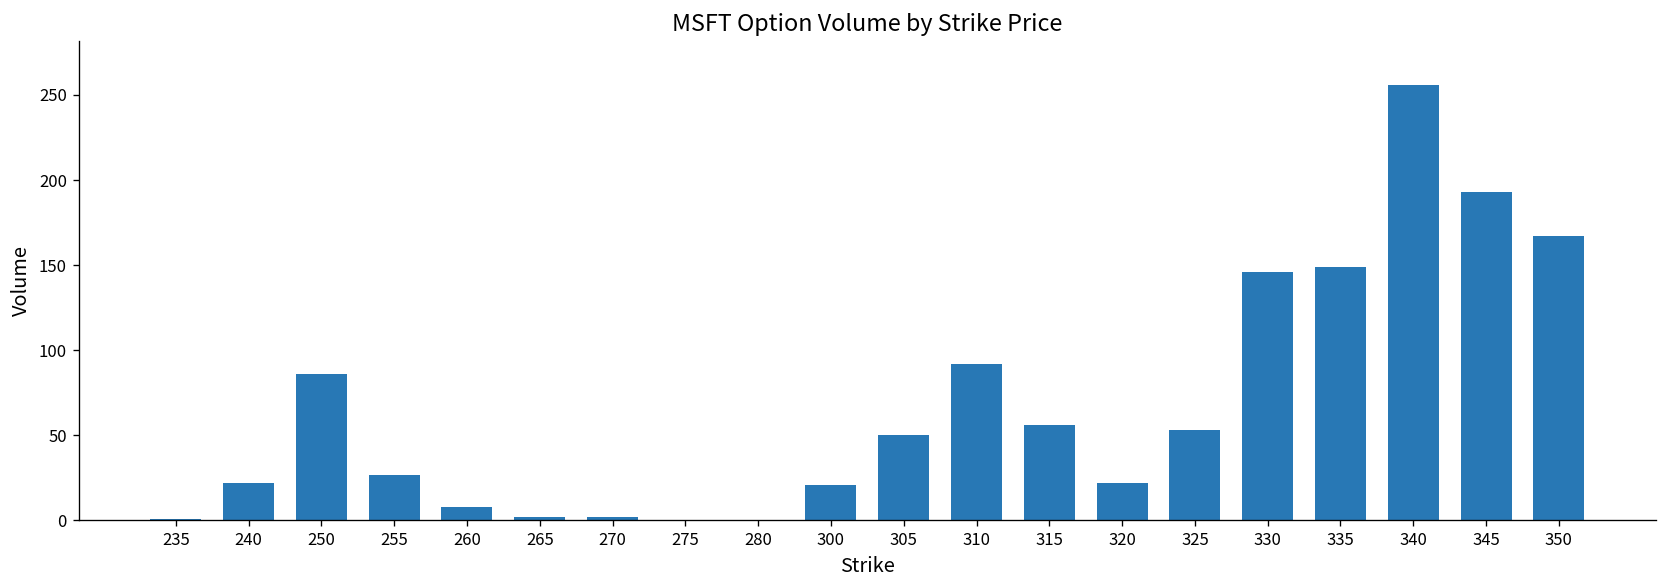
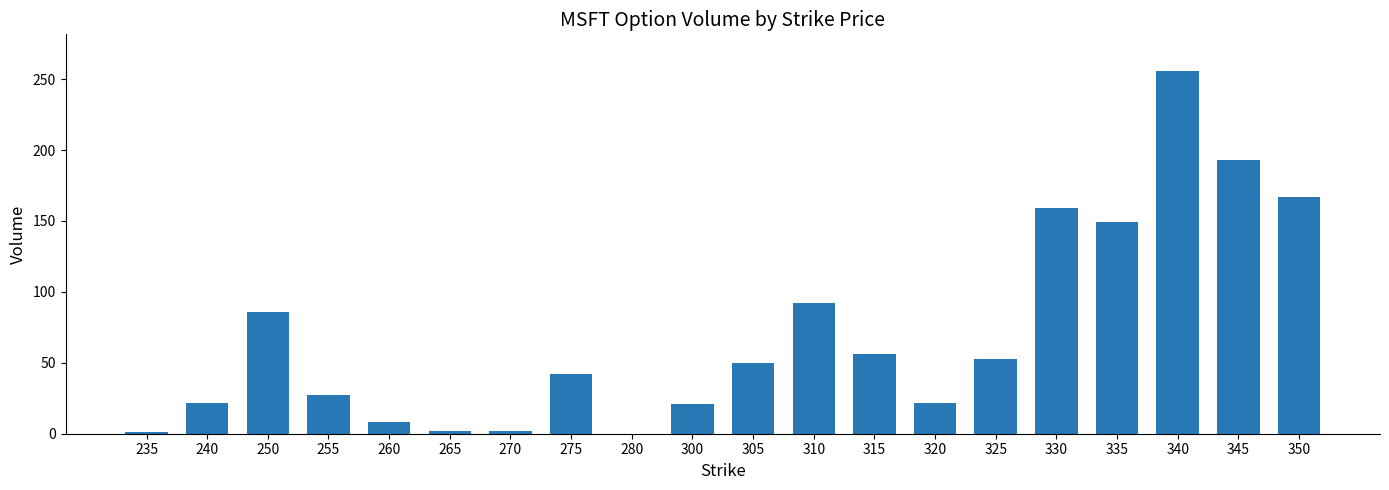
275: 0 -> 42
330: 146 -> 159
